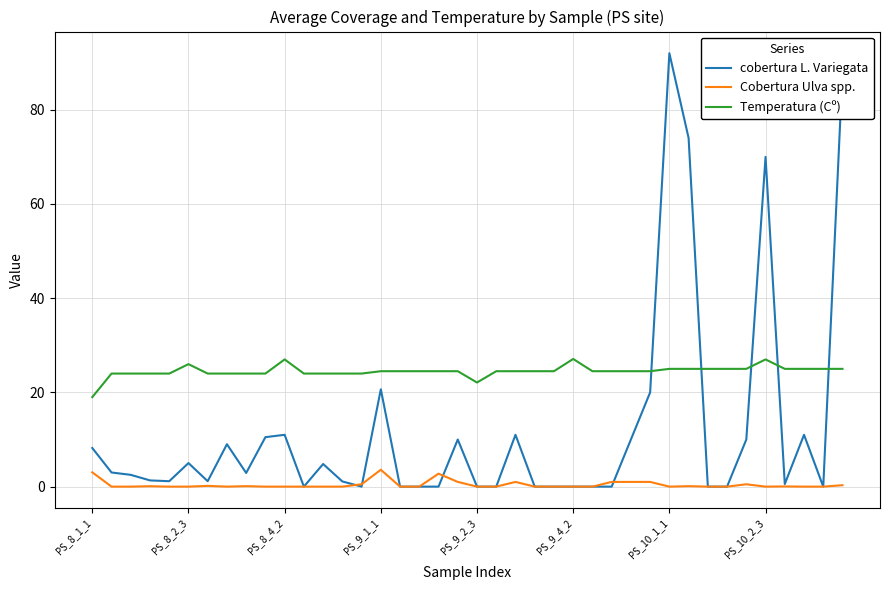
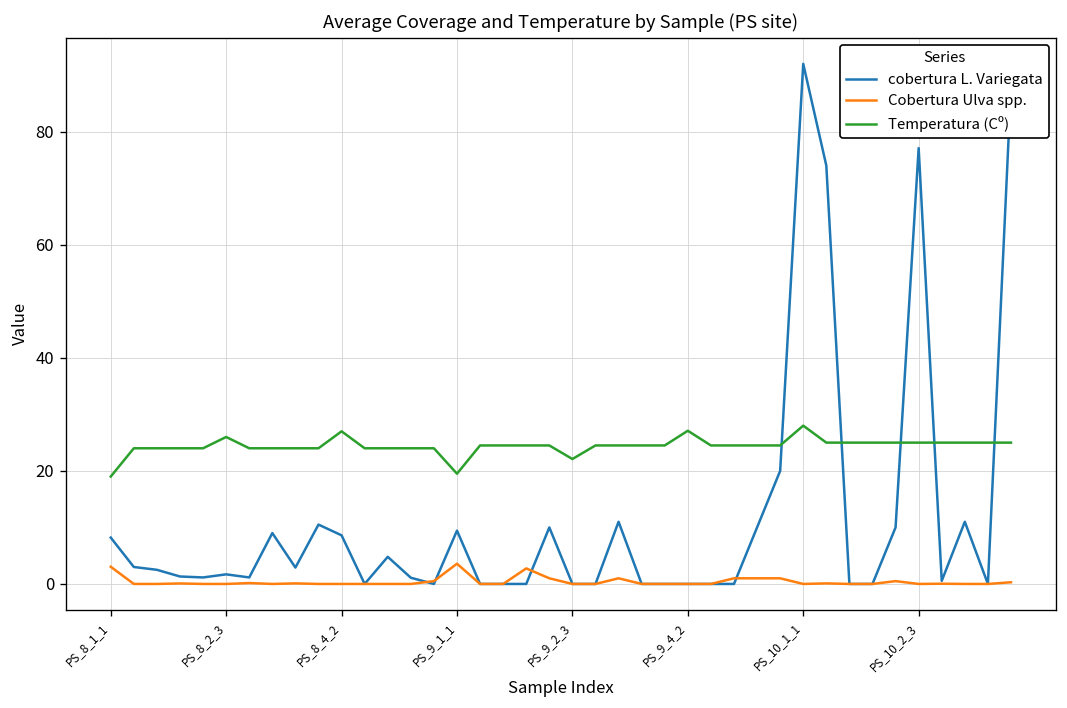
cobertura L. Variegata, PS_8_2_3: 5 -> 2
cobertura L. Variegata, PS_8_4_2: 11 -> 9
cobertura L. Variegata, PS_9_1_1: 21 -> 9
Temperatura (Cº), PS_9_1_1: 25 -> 20
Temperatura (Cº), PS_10_1_1: 25 -> 28
cobertura L. Variegata, PS_10_2_3: 70 -> 77
Temperatura (Cº), PS_10_2_3: 27 -> 25
